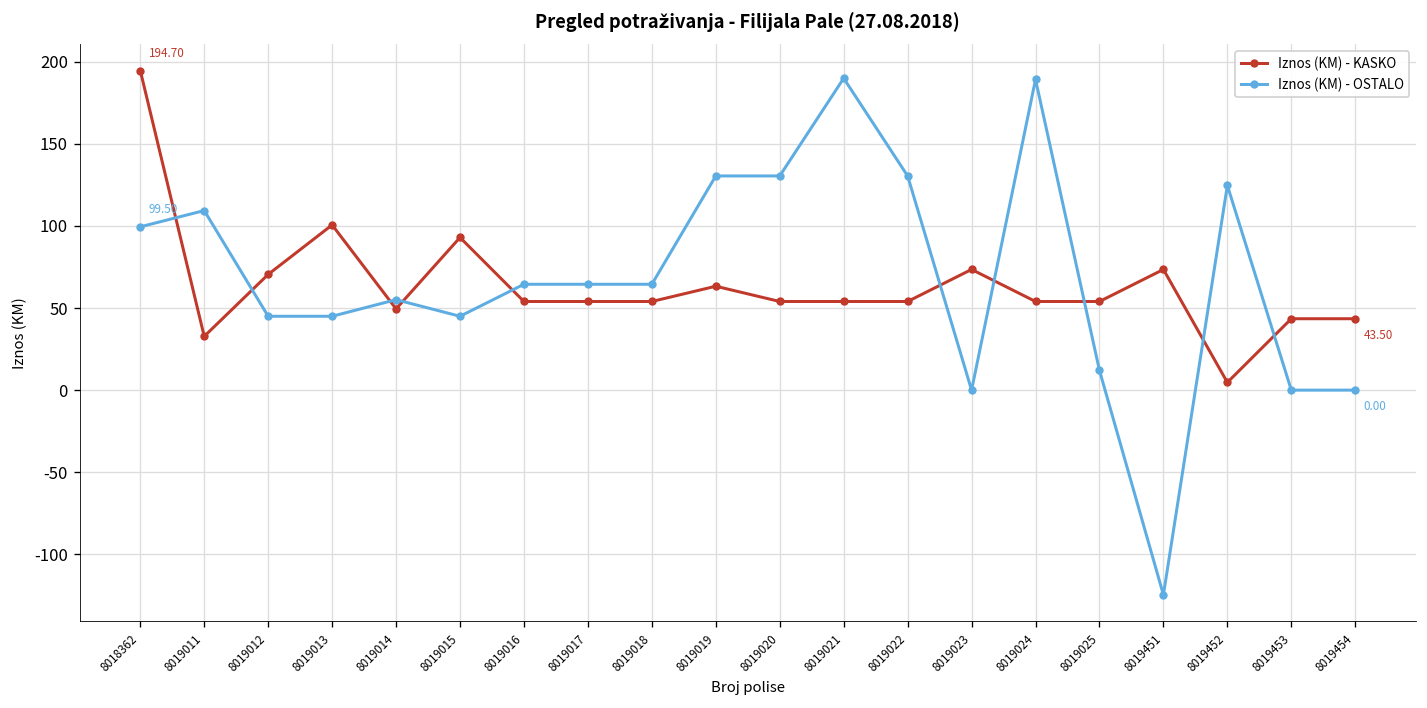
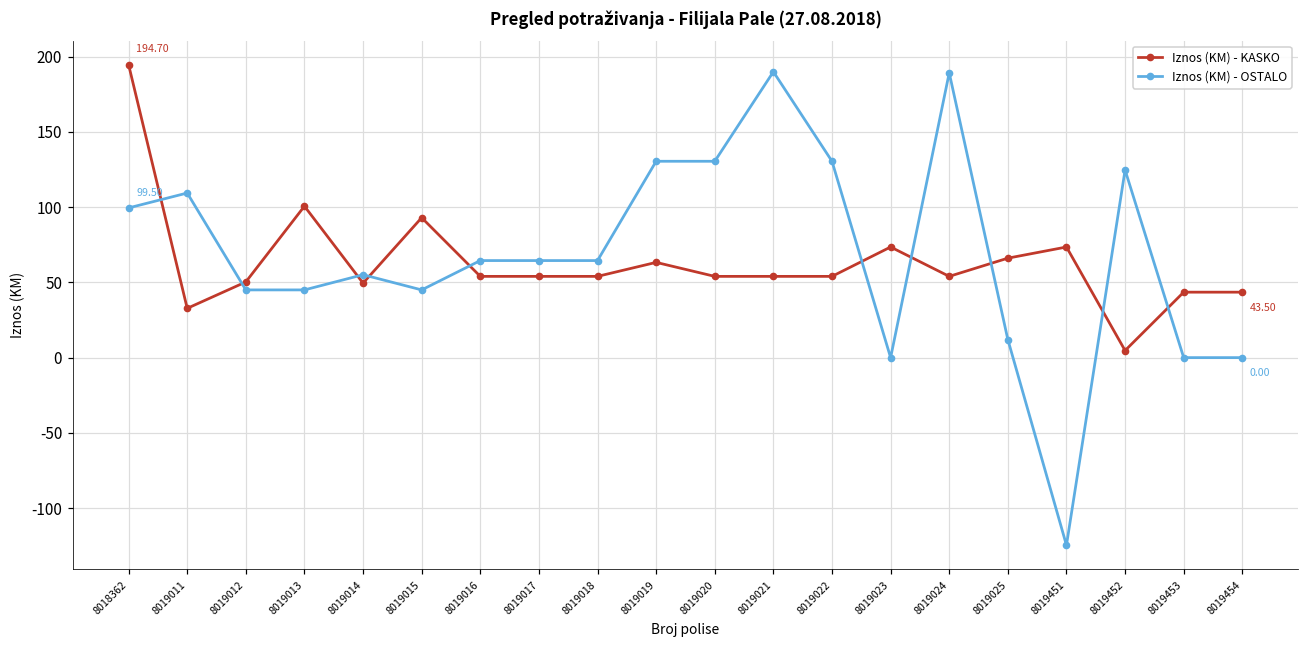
Iznos (KM) - KASKO, 8019012: 71 -> 50
Iznos (KM) - KASKO, 8019025: 54 -> 66
